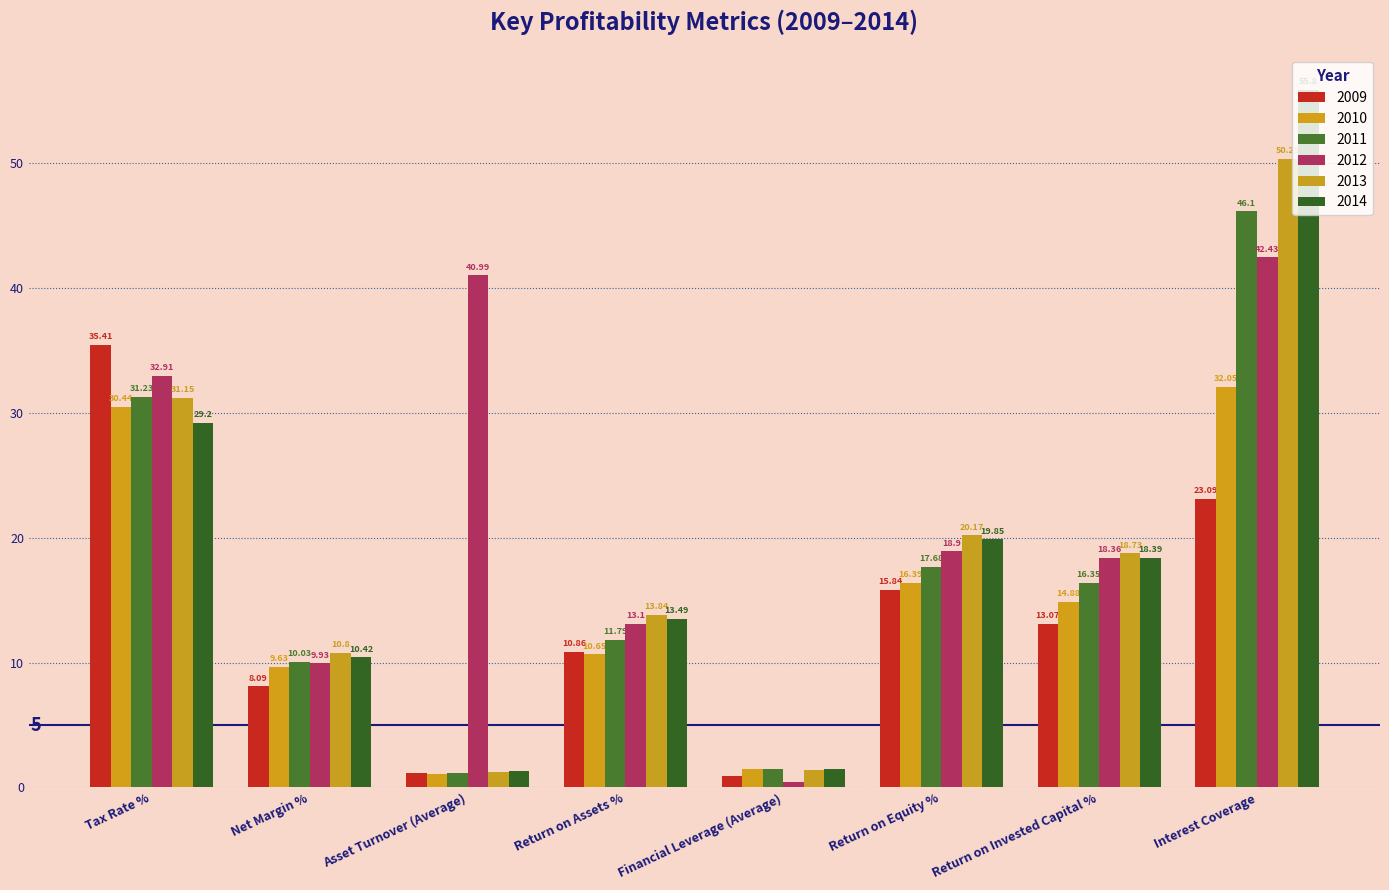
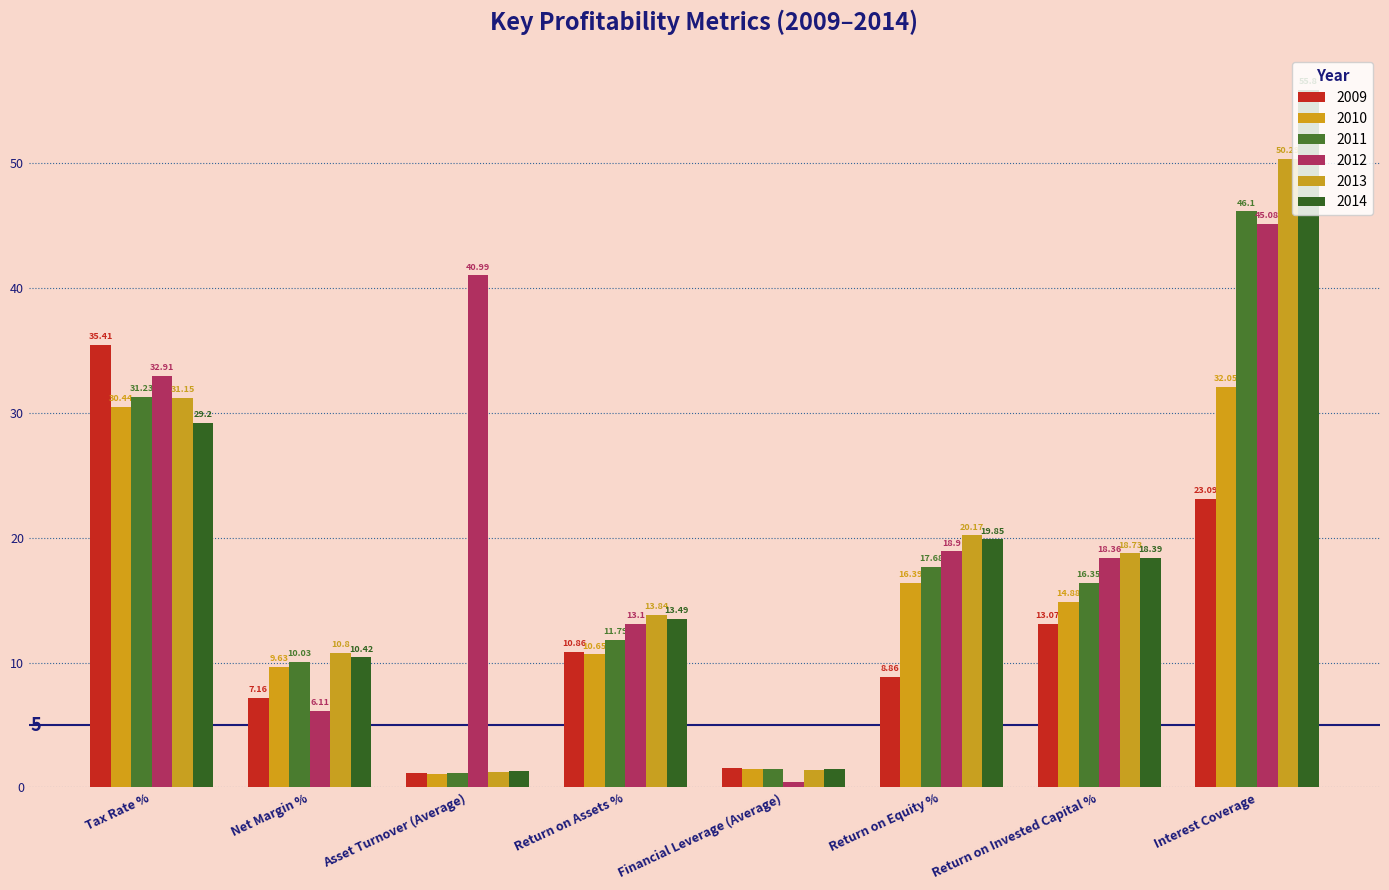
2009, Net Margin %: 8.09 -> 7.16
2012, Net Margin %: 9.93 -> 6.11
2009, Financial Leverage (Average): 0.9 -> 1.6
2009, Return on Equity %: 15.84 -> 8.86
2012, Interest Coverage: 42.43 -> 45.08
